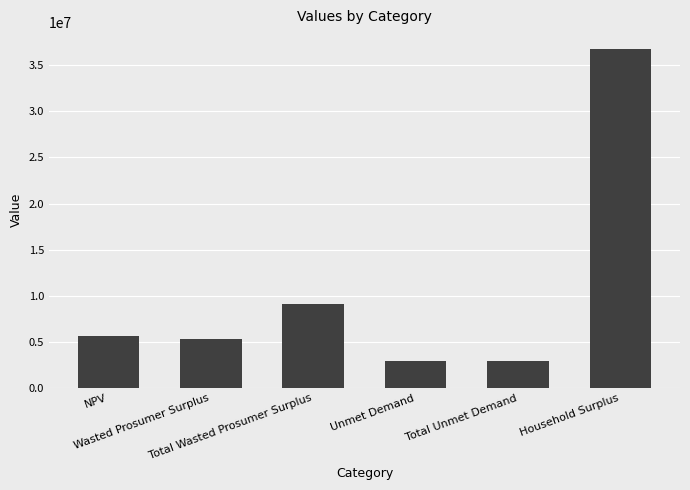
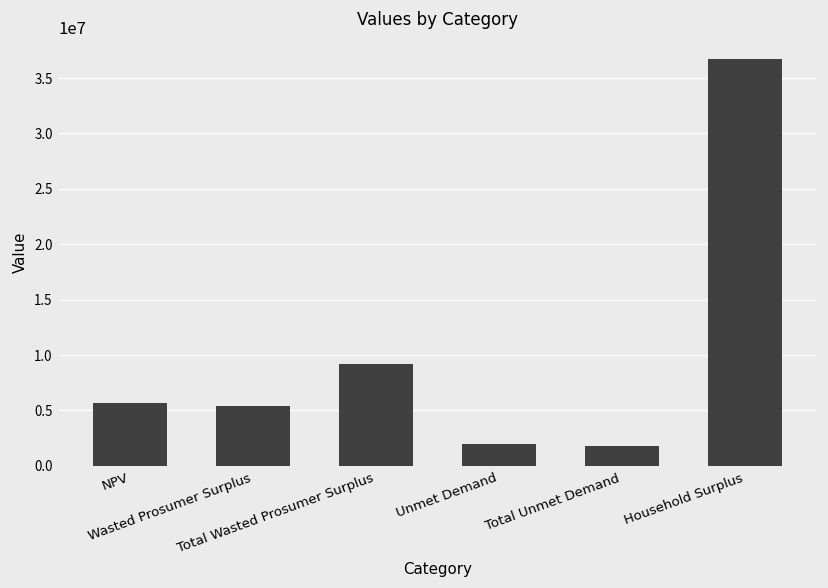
Unmet Demand: 3000000 -> 2000000
Total Unmet Demand: 3000000 -> 2000000
